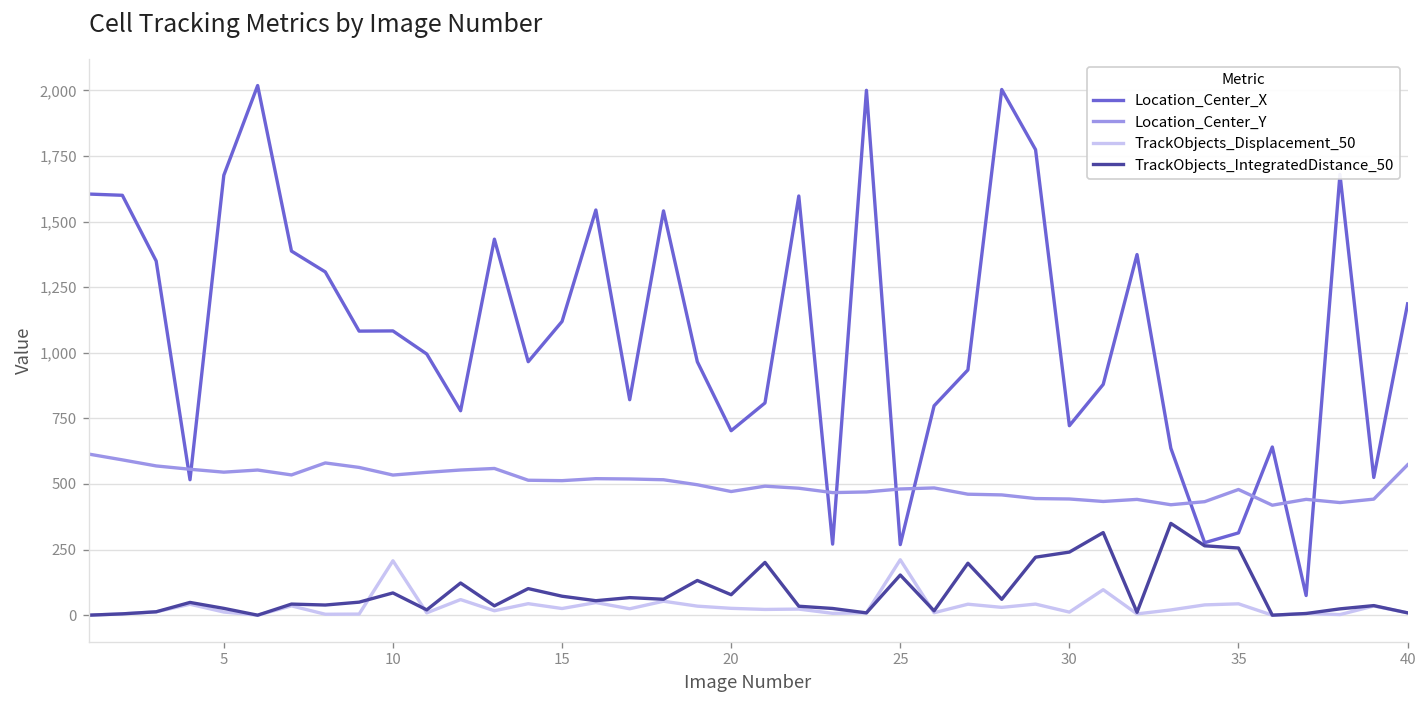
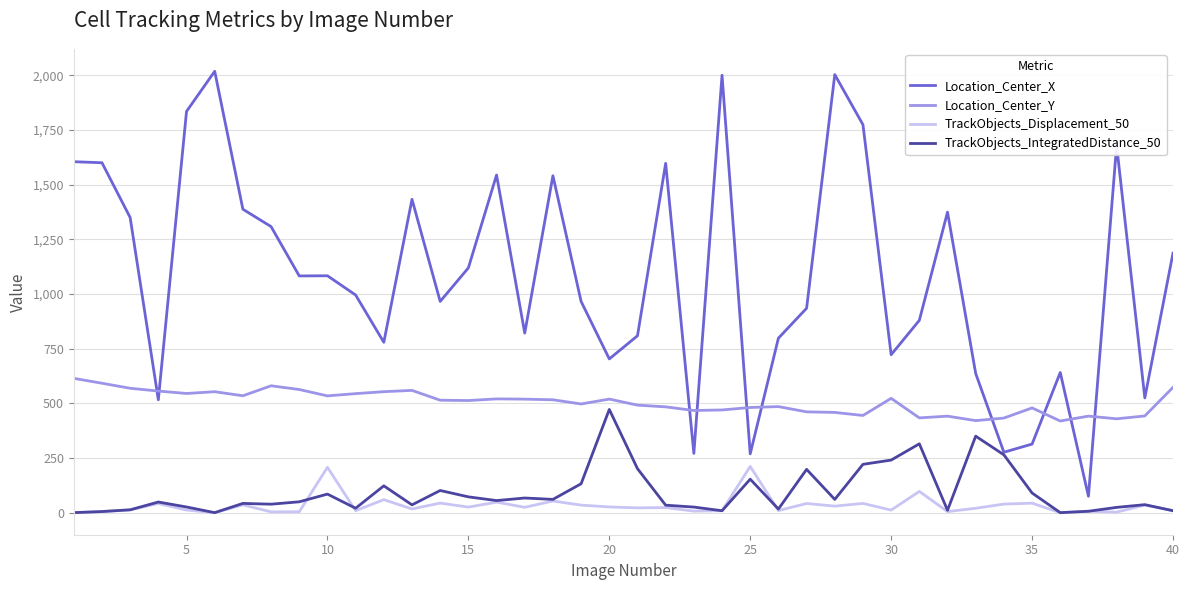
Location_Center_X, 5: 1,680 -> 1,830
Location_Center_Y, 20: 470 -> 520
TrackObjects_IntegratedDistance_50, 20: 80 -> 470
Location_Center_Y, 30: 440 -> 520
TrackObjects_IntegratedDistance_50, 35: 260 -> 90
